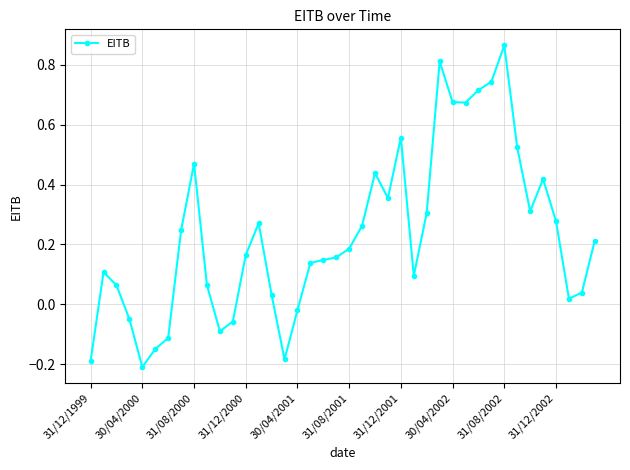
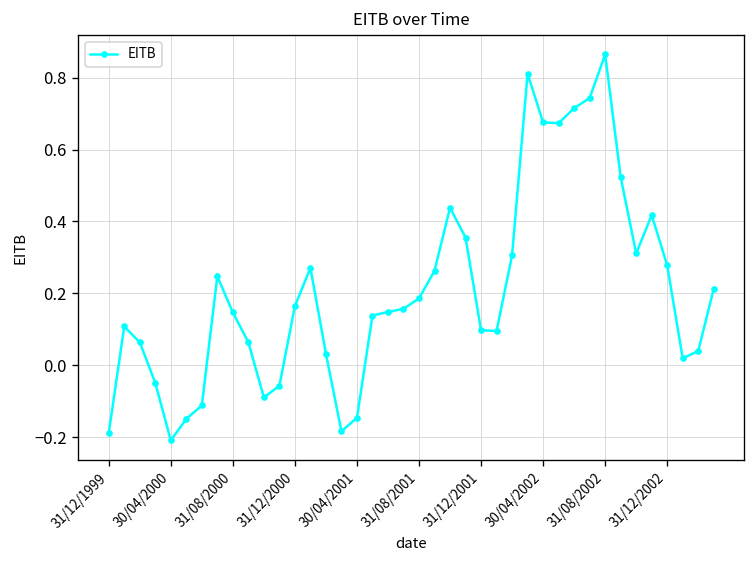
31/08/2000: 0.47 -> 0.15
30/04/2001: -0.02 -> -0.15
31/12/2001: 0.56 -> 0.10
